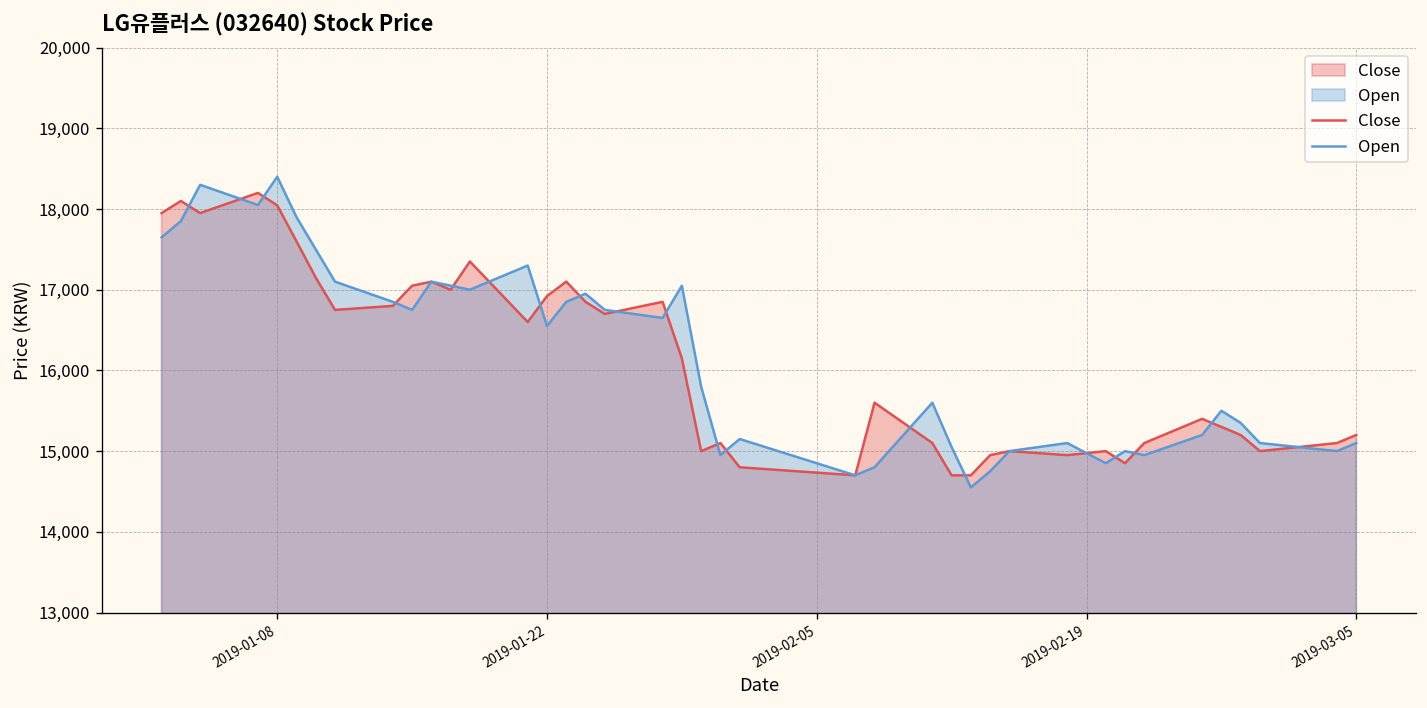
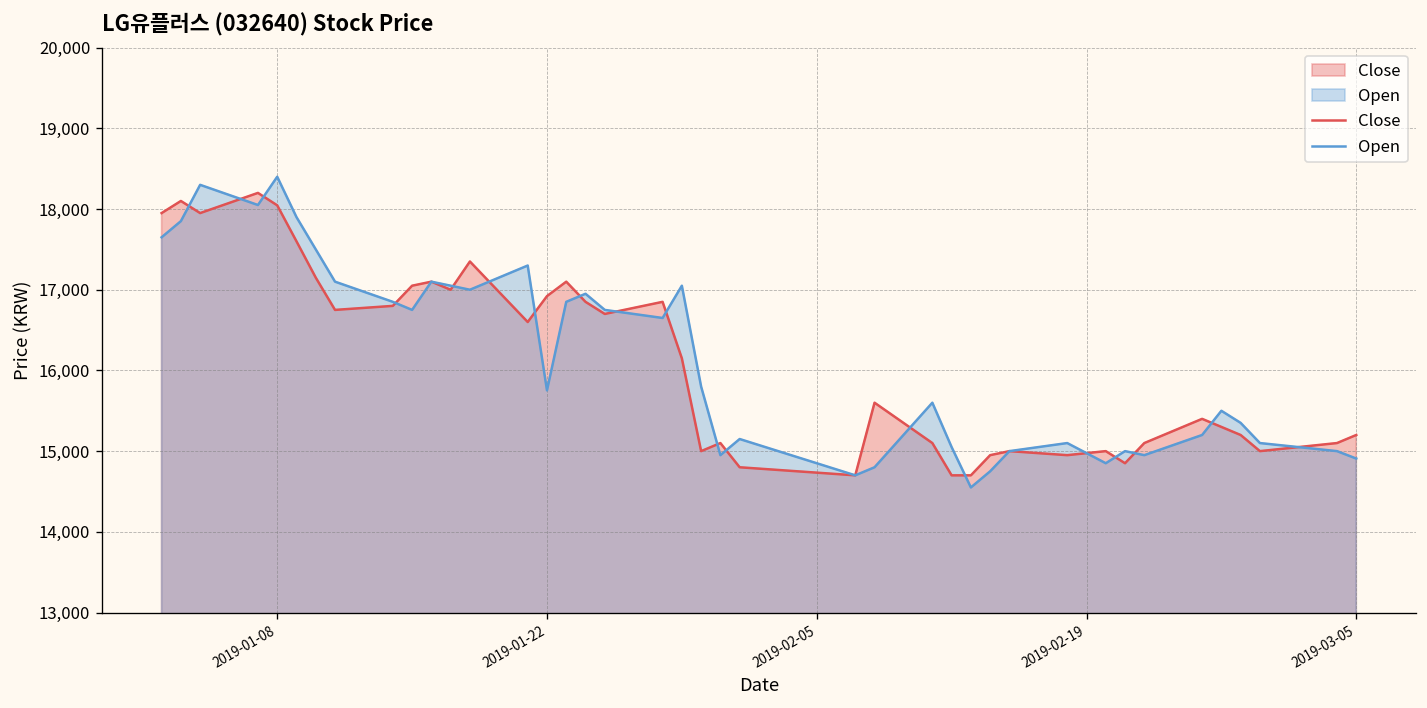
Open, 2019-01-22: 16,600 -> 15,800
Open, 2019-03-05: 15,100 -> 14,900
